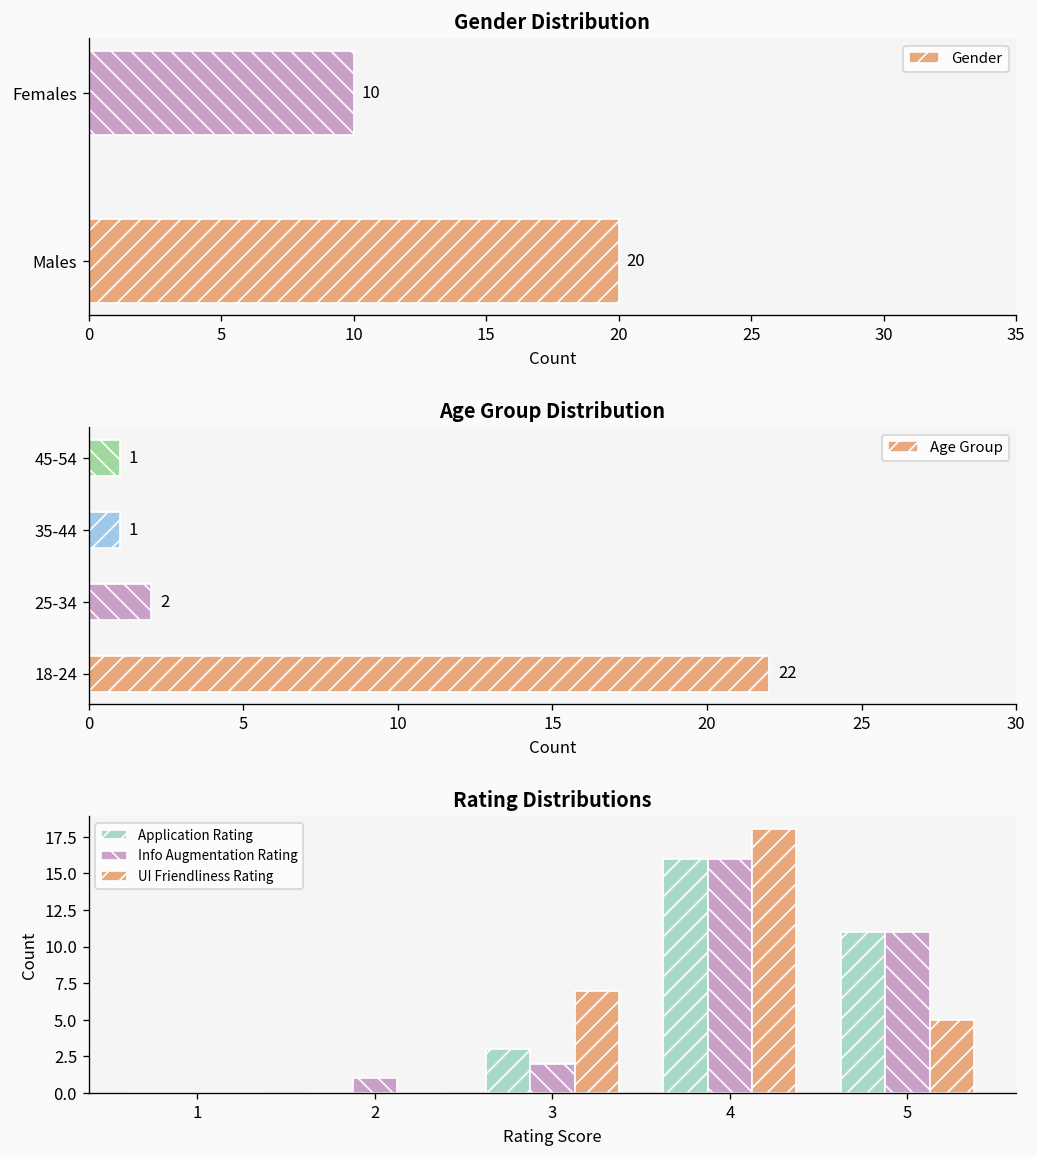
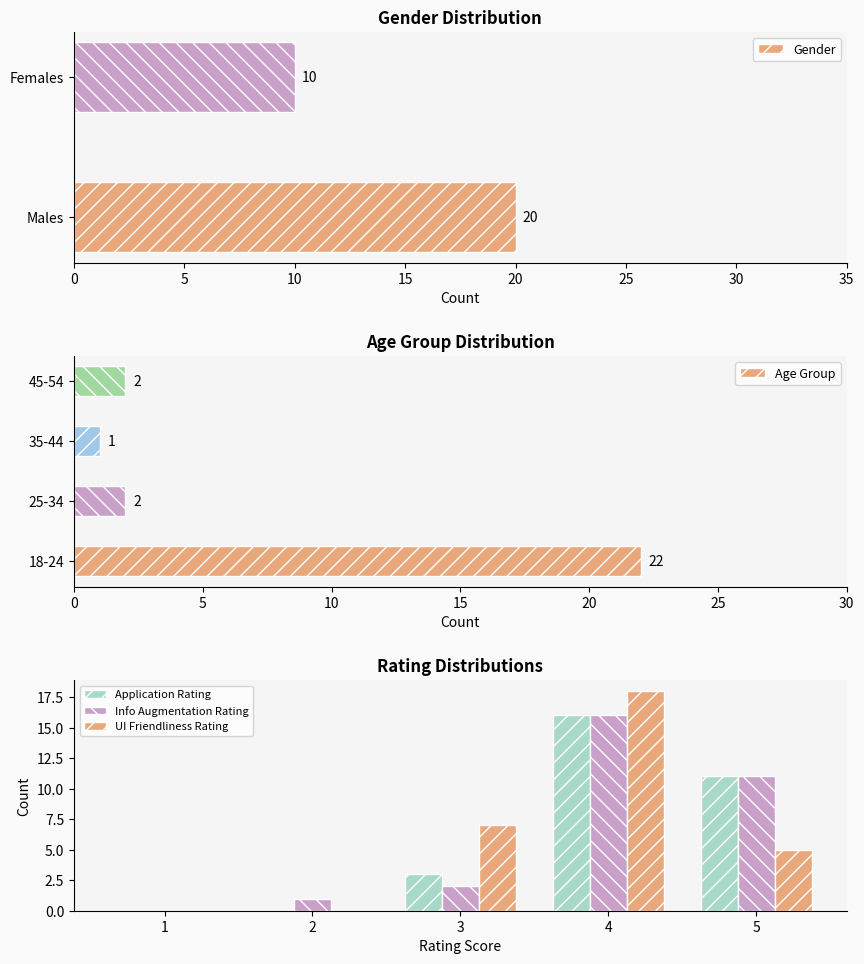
Age Group Distribution, 45-54: 1 -> 2
